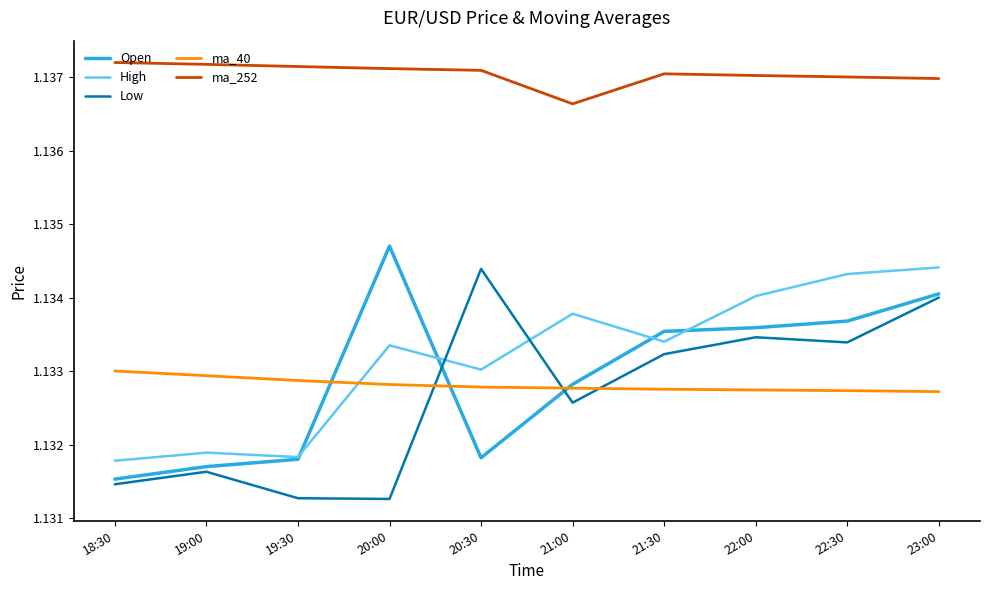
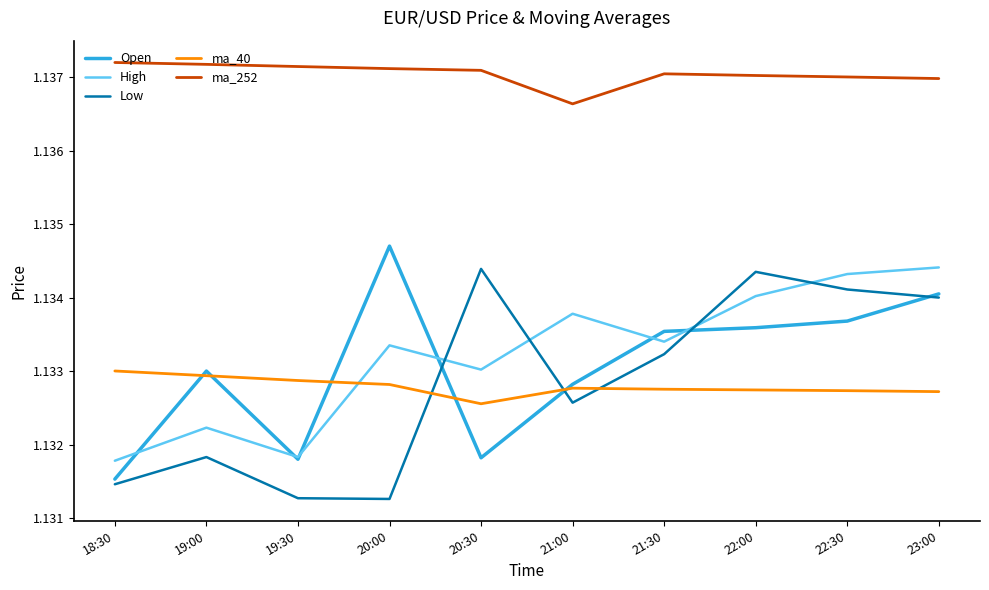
Open, 19:00: 1.1317 -> 1.1330
High, 19:00: 1.1319 -> 1.1322
Low, 19:00: 1.1316 -> 1.1318
ma_40, 20:30: 1.1328 -> 1.1326
Low, 22:00: 1.1335 -> 1.1344
Low, 22:30: 1.1334 -> 1.1341
